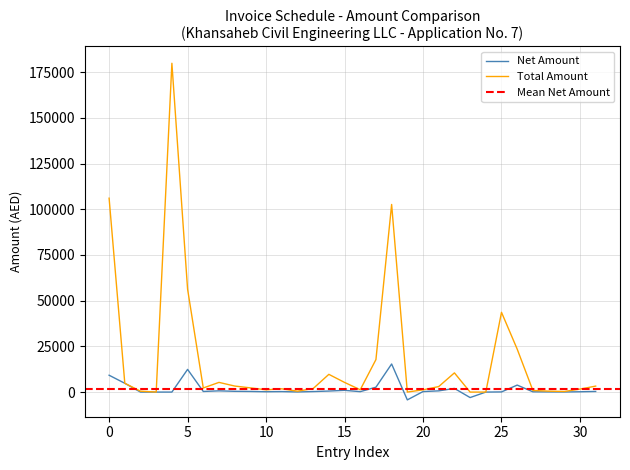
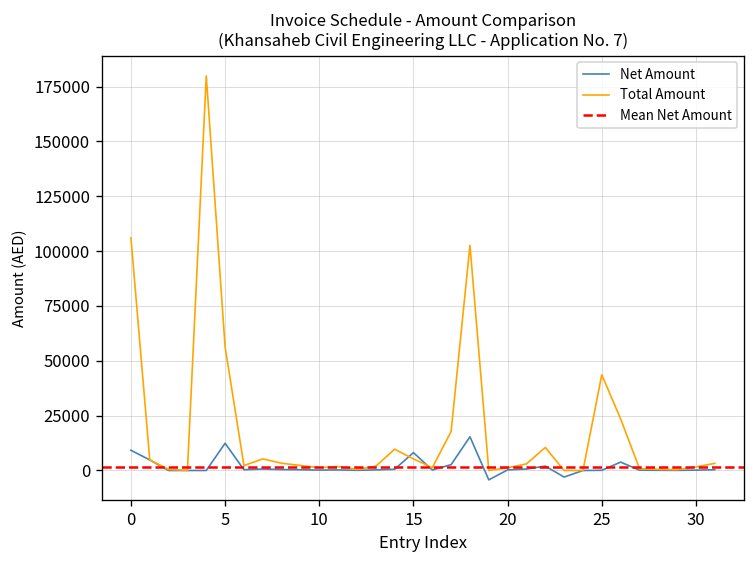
Net Amount, 15: 1000 -> 8000
